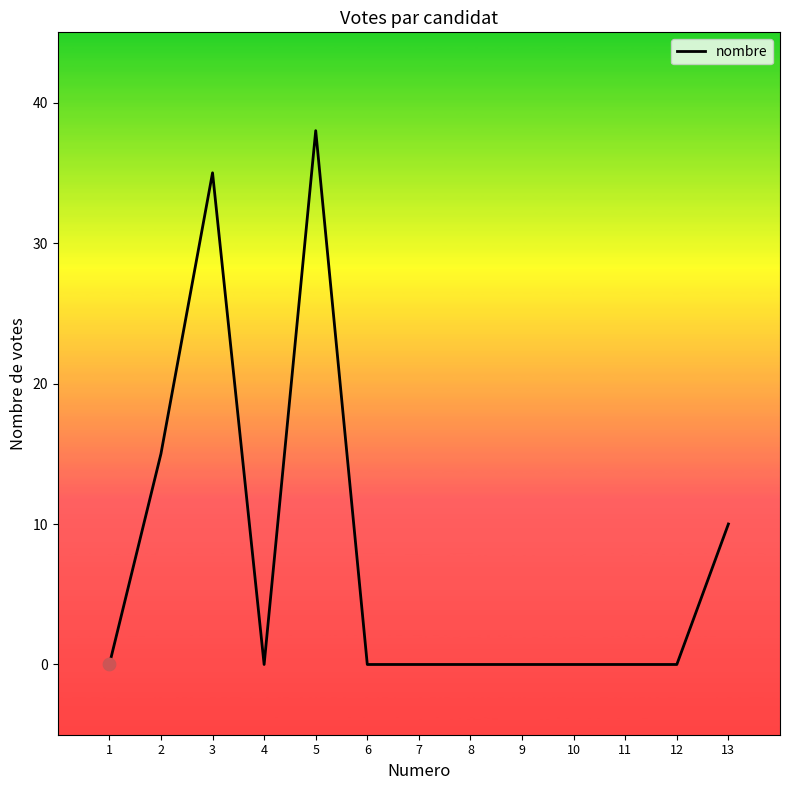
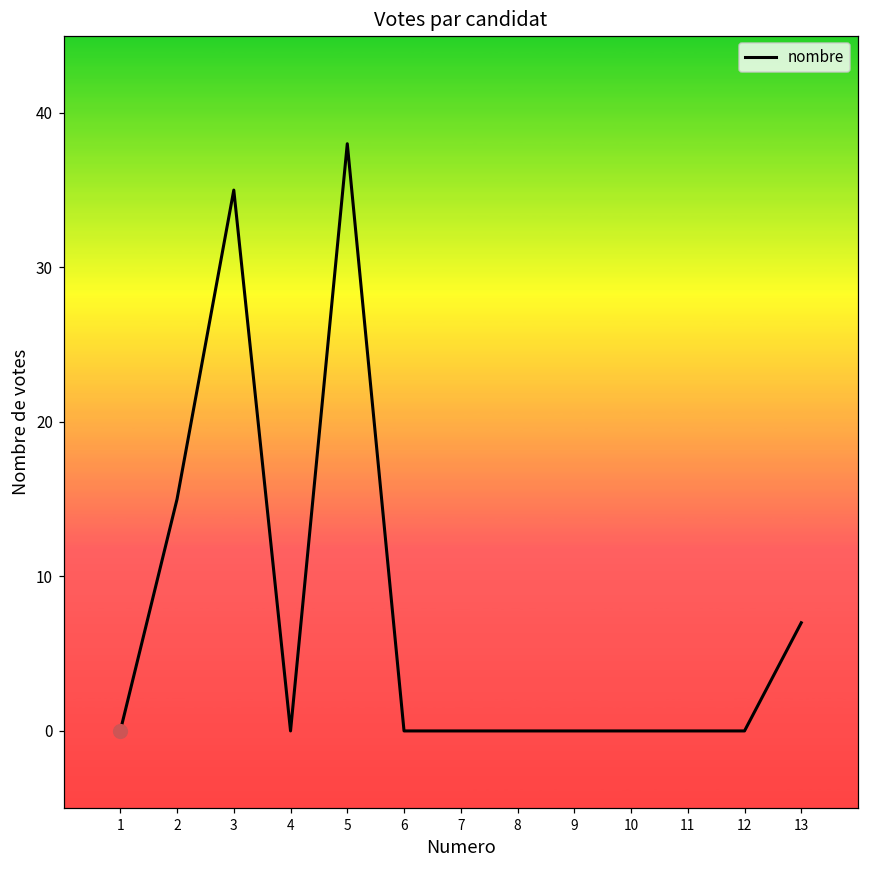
nombre, 13: 10 -> 7
